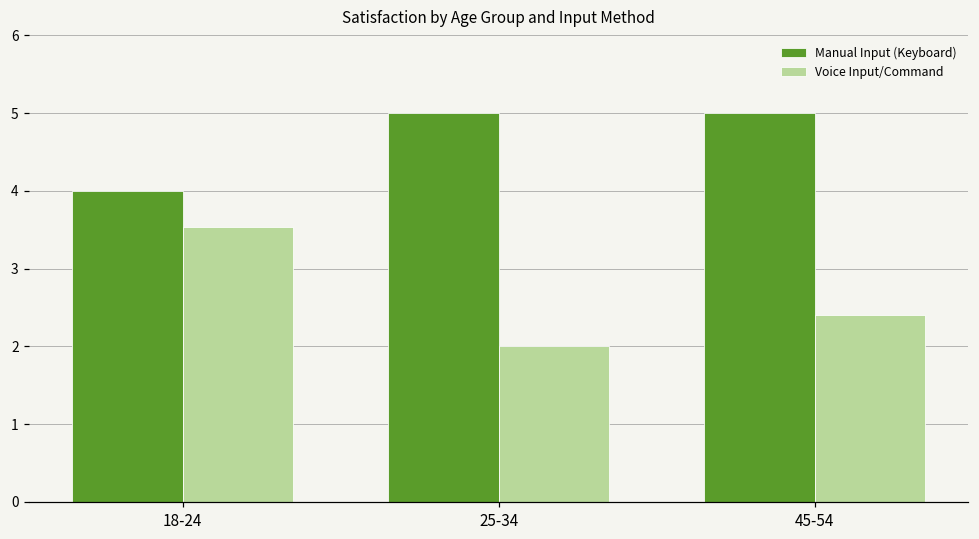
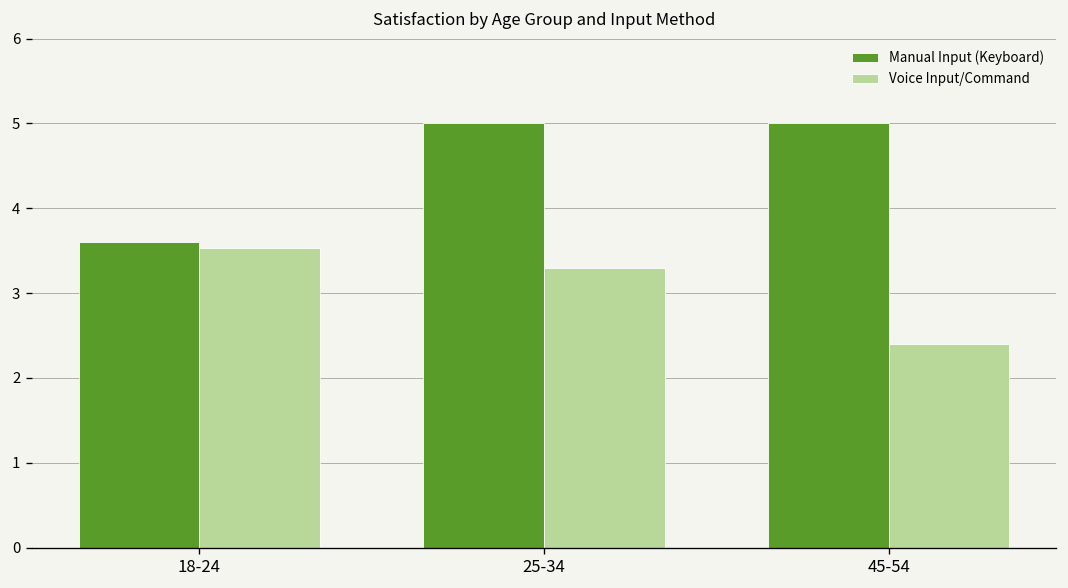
Manual Input (Keyboard), 18-24: 4.0 -> 3.6
Voice Input/Command, 25-34: 2.0 -> 3.3
